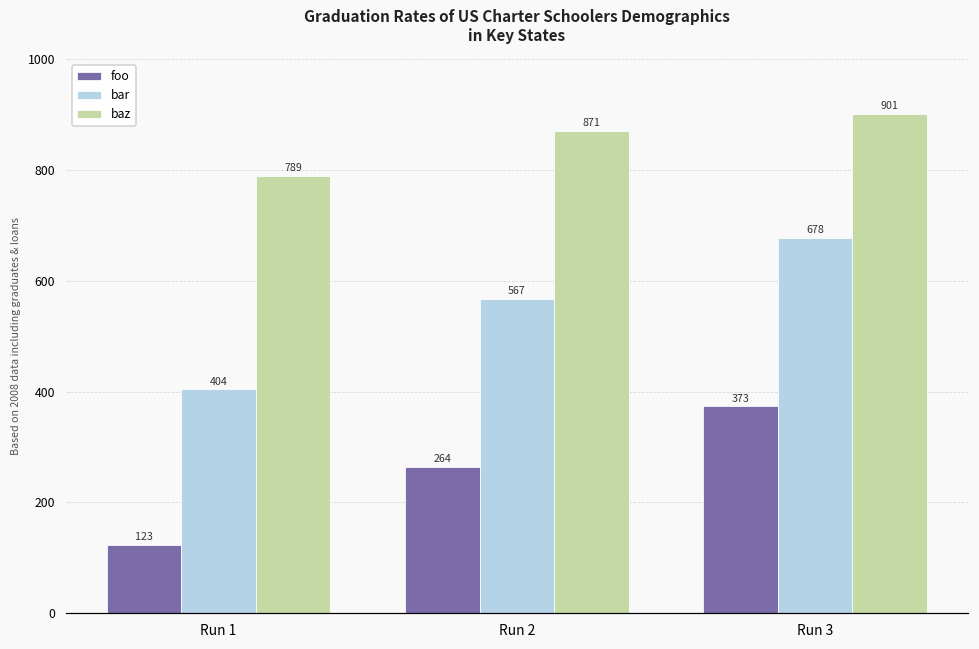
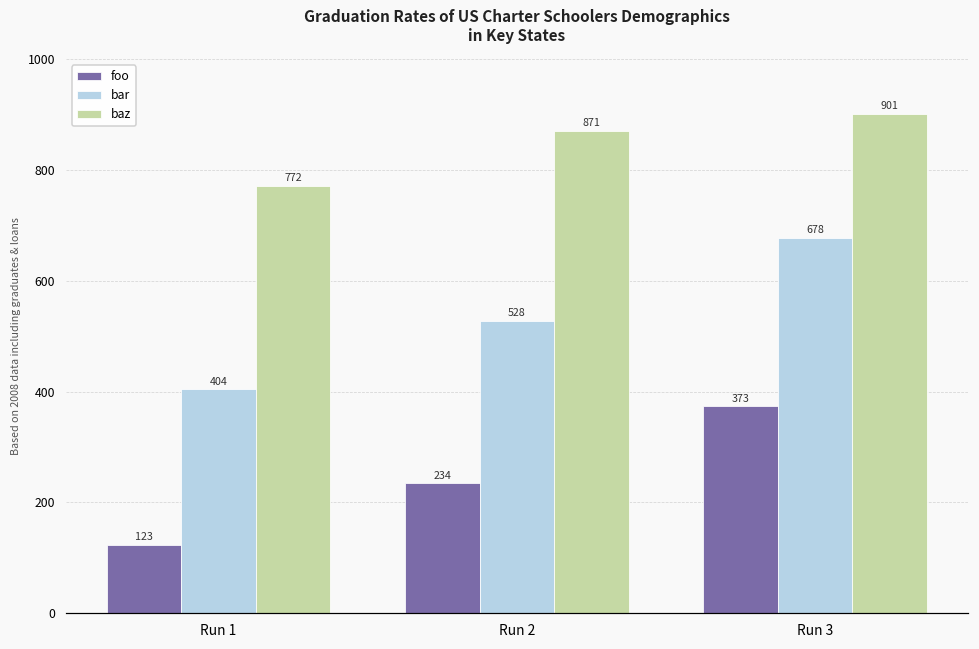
baz, Run 1: 789 -> 772
foo, Run 2: 264 -> 234
bar, Run 2: 567 -> 528
